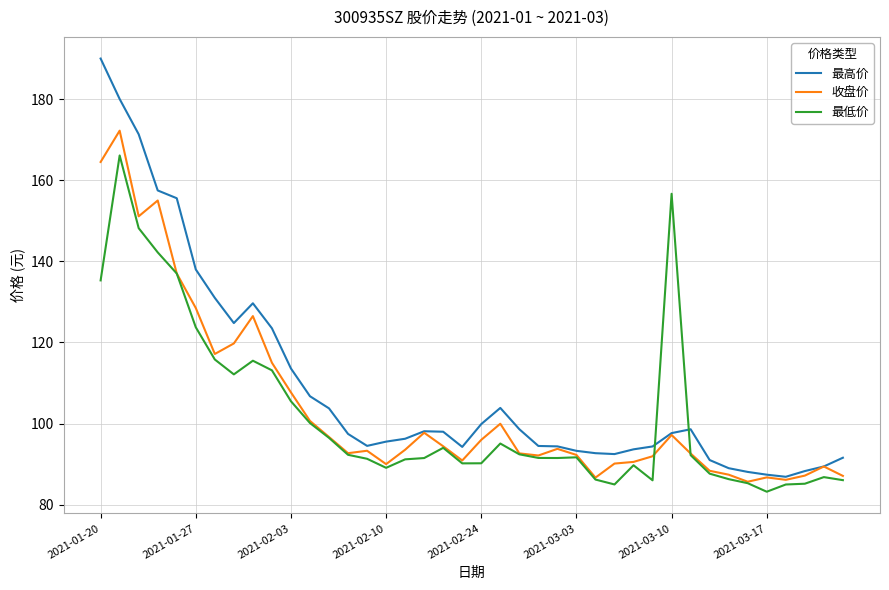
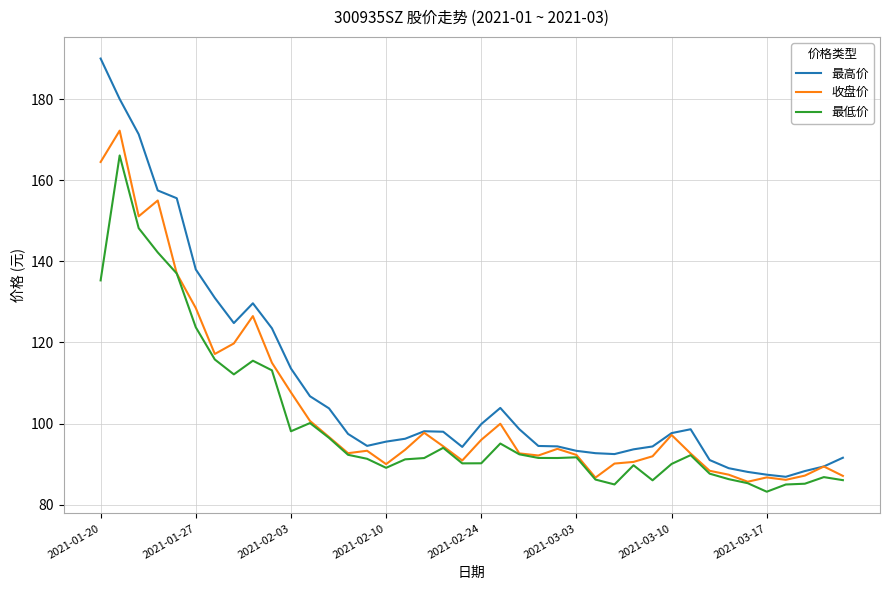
最低价, 2021-02-03: 106 -> 98
最低价, 2021-03-10: 157 -> 90
